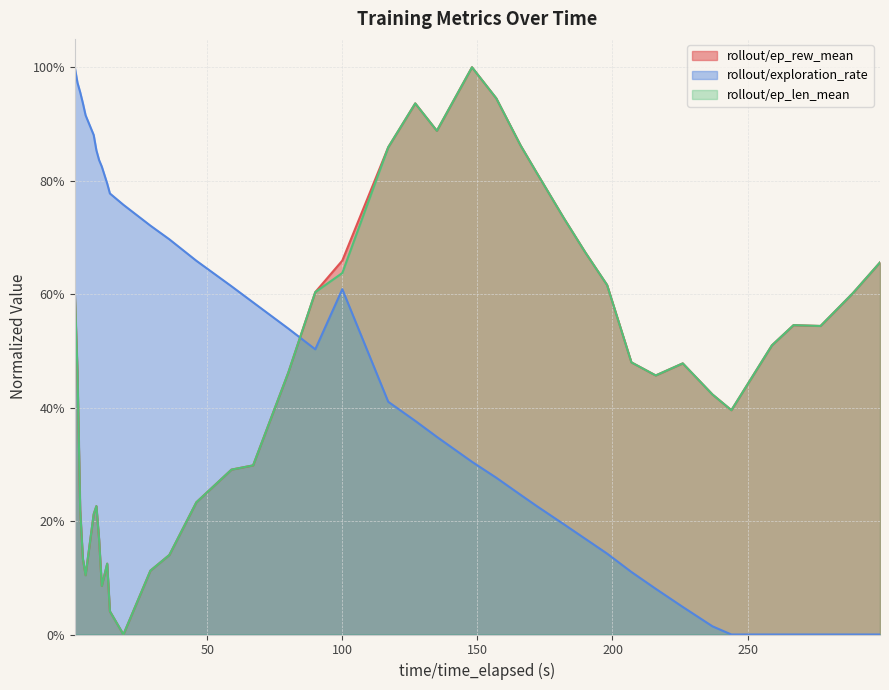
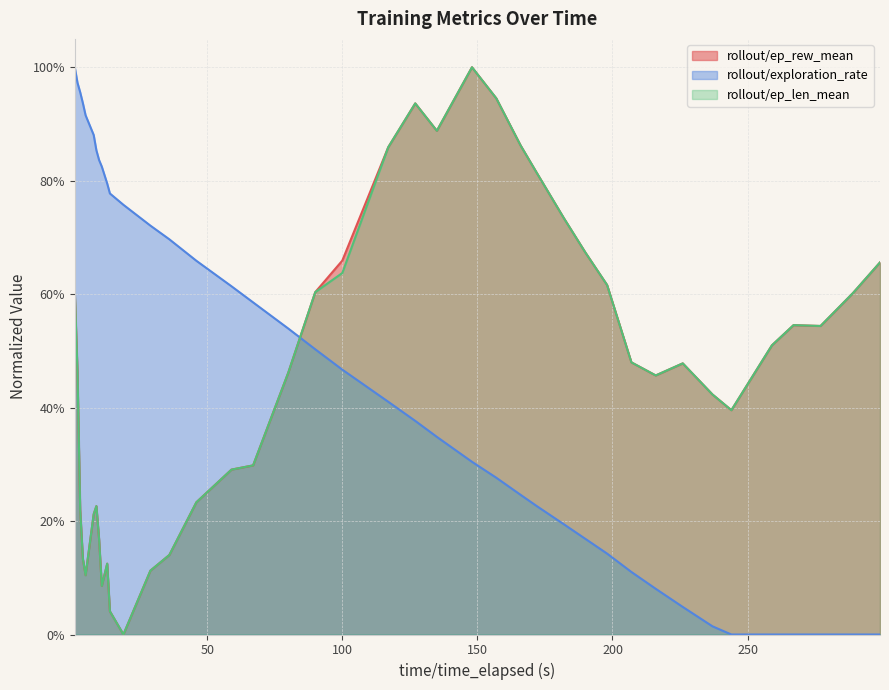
rollout/exploration_rate, 100: 61% -> 47%
